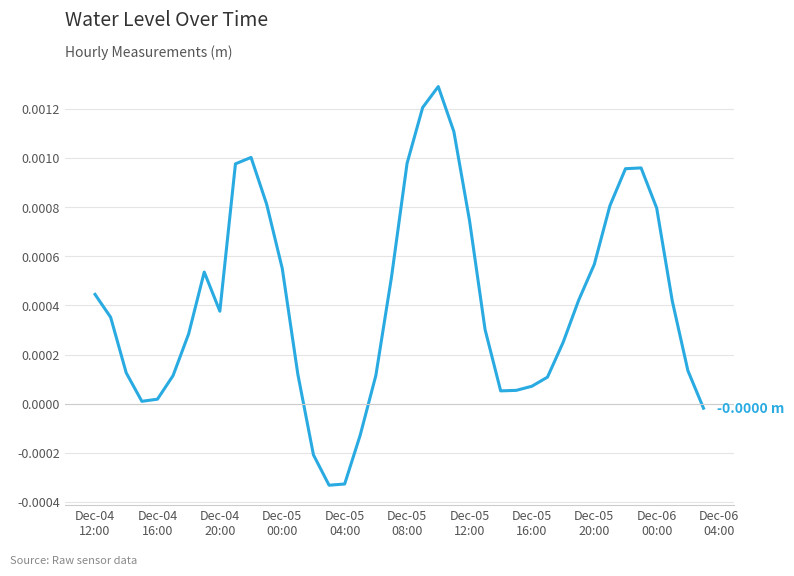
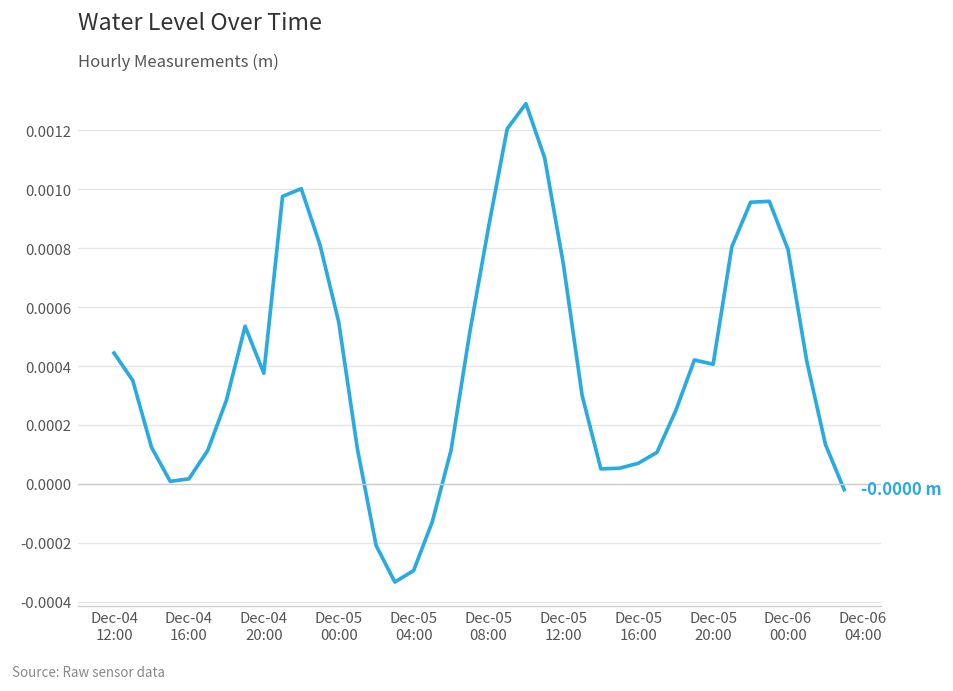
Dec-05 04:00: -0.00033 -> -0.00029
Dec-05 08:00: 0.00098 -> 0.00087
Dec-05 20:00: 0.00057 -> 0.00041
